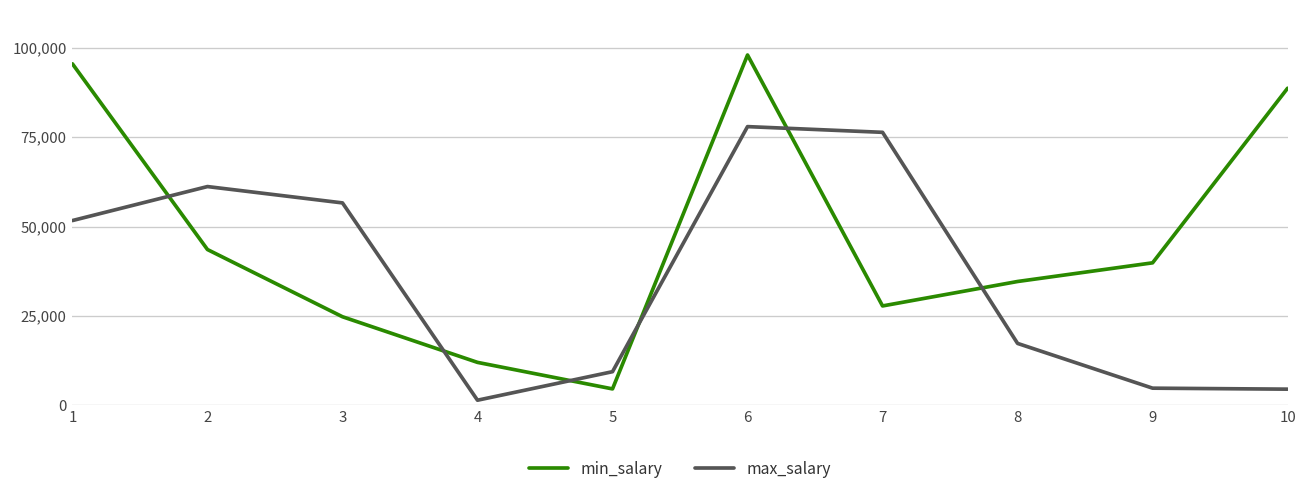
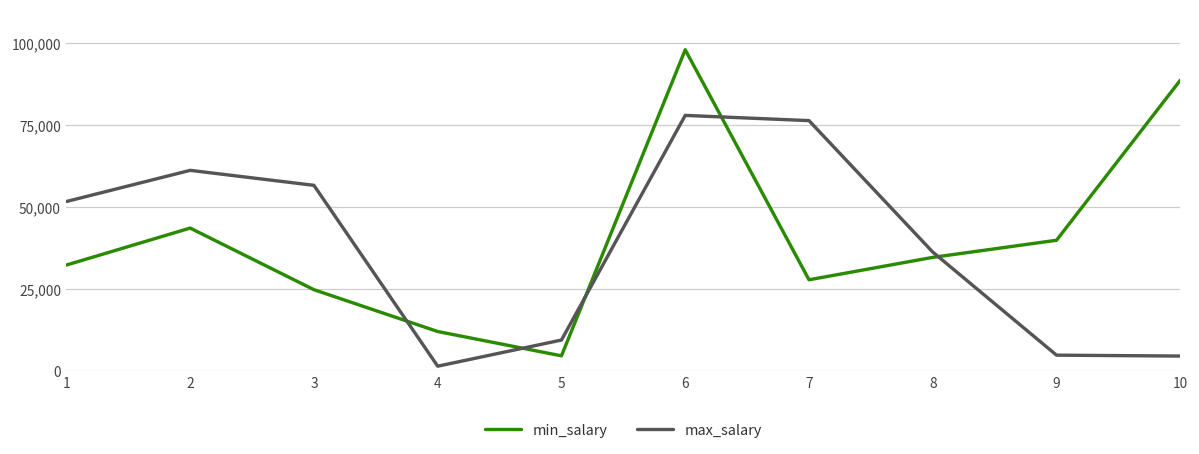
min_salary, 1: 95,000 -> 32,000
max_salary, 8: 17,000 -> 36,000
